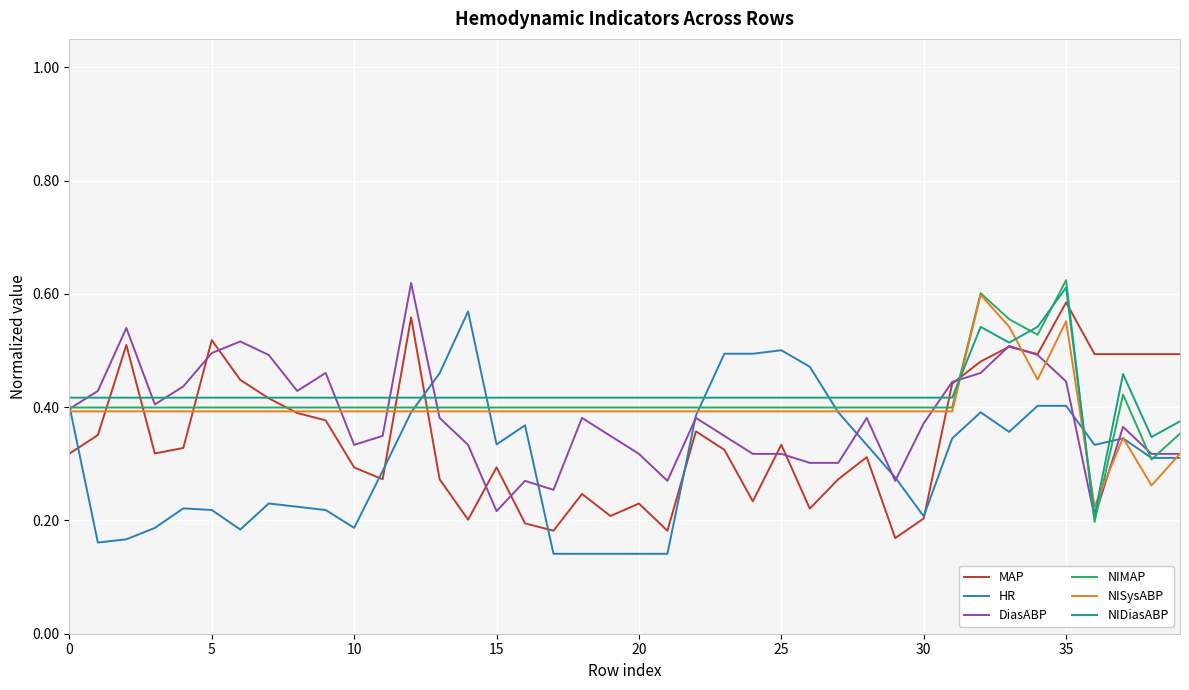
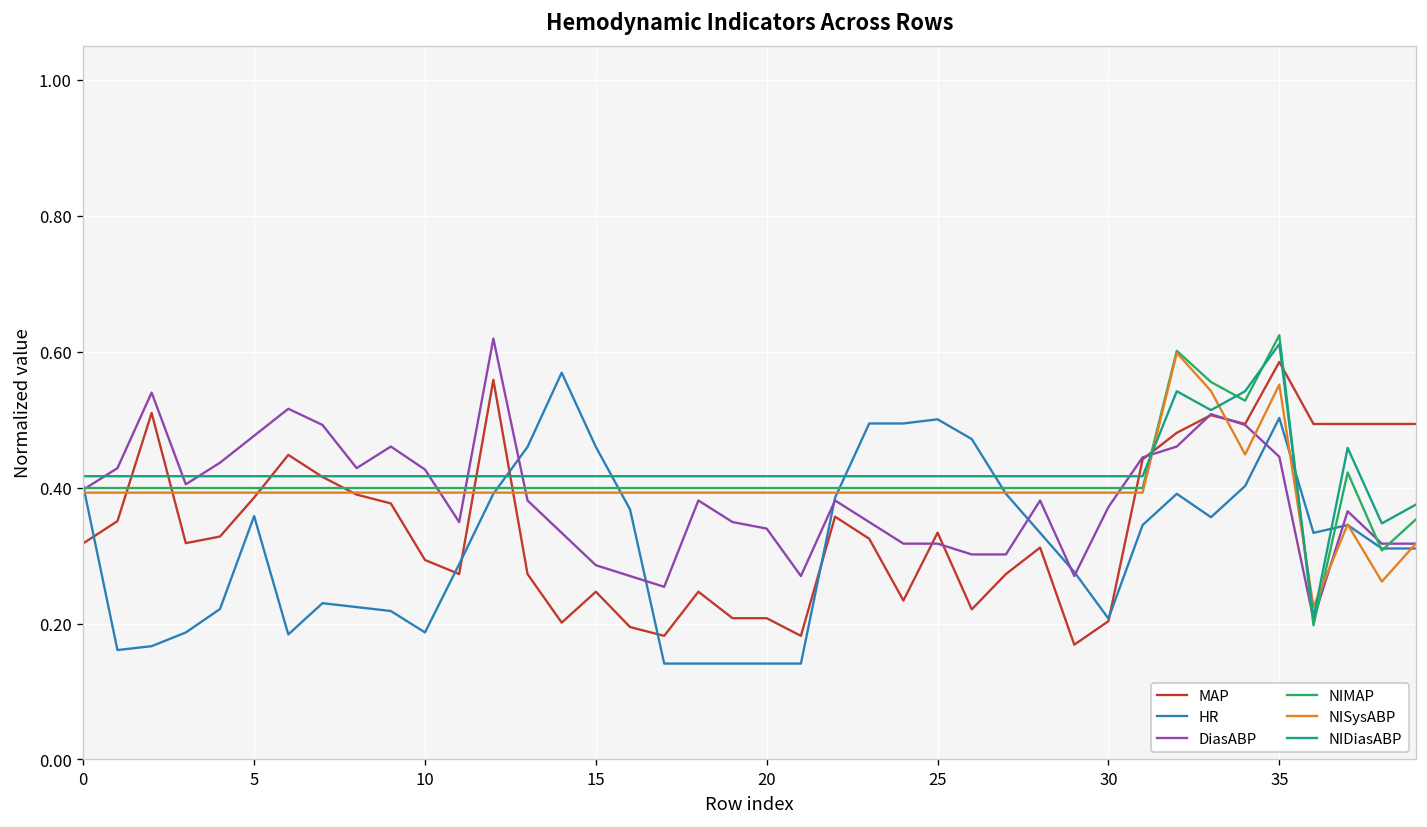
MAP, 5: 0.52 -> 0.39
HR, 5: 0.22 -> 0.36
DiasABP, 5: 0.50 -> 0.48
DiasABP, 10: 0.33 -> 0.43
MAP, 15: 0.29 -> 0.25
HR, 15: 0.33 -> 0.46
DiasABP, 15: 0.22 -> 0.29
MAP, 20: 0.23 -> 0.21
DiasABP, 20: 0.32 -> 0.34
HR, 35: 0.40 -> 0.50
